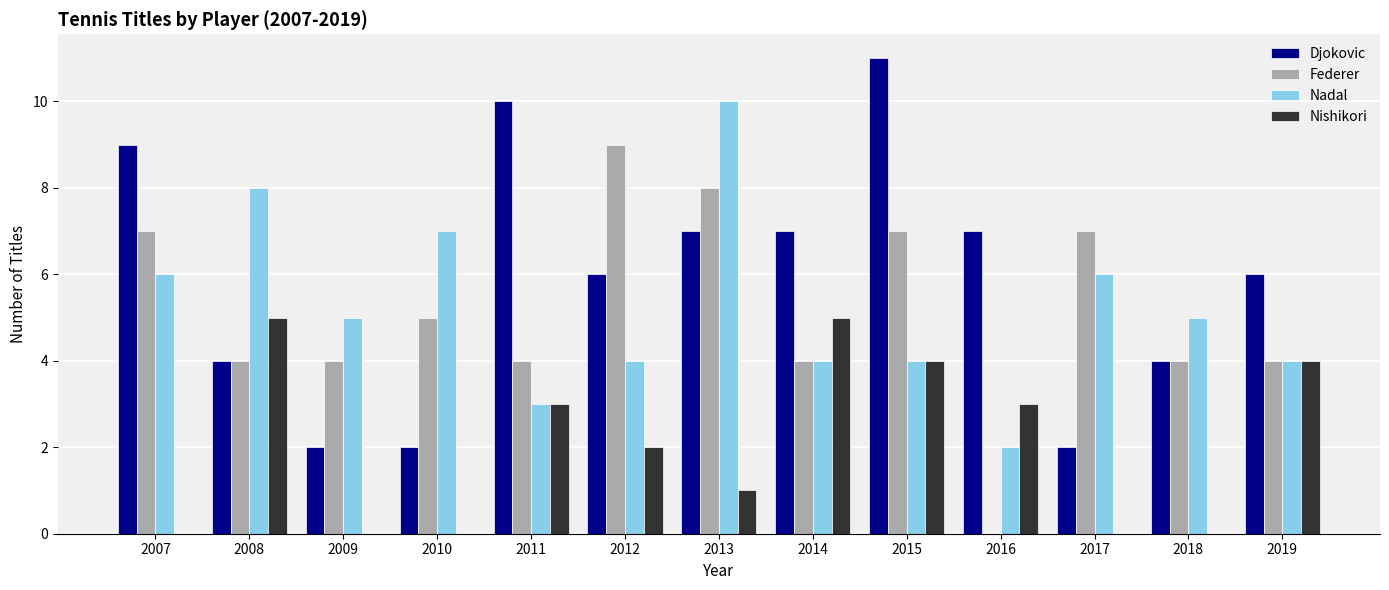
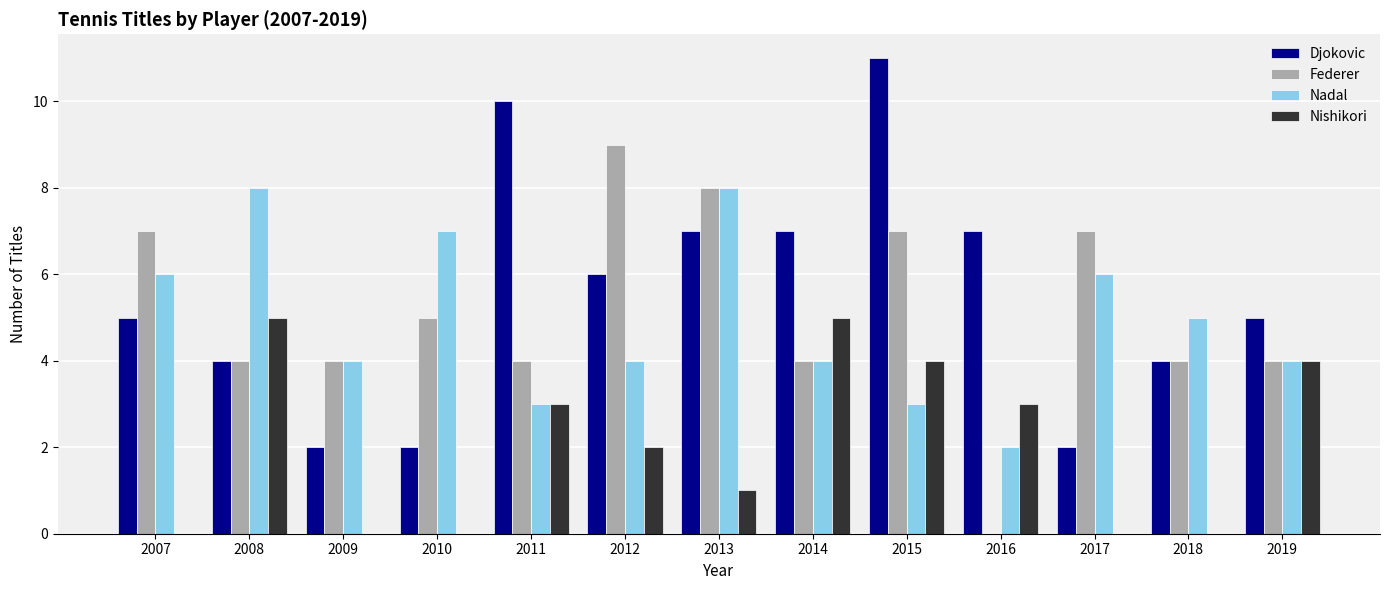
Djokovic, 2007: 9 -> 5
Nadal, 2009: 5 -> 4
Nadal, 2013: 10 -> 8
Nadal, 2015: 4 -> 3
Djokovic, 2019: 6 -> 5
